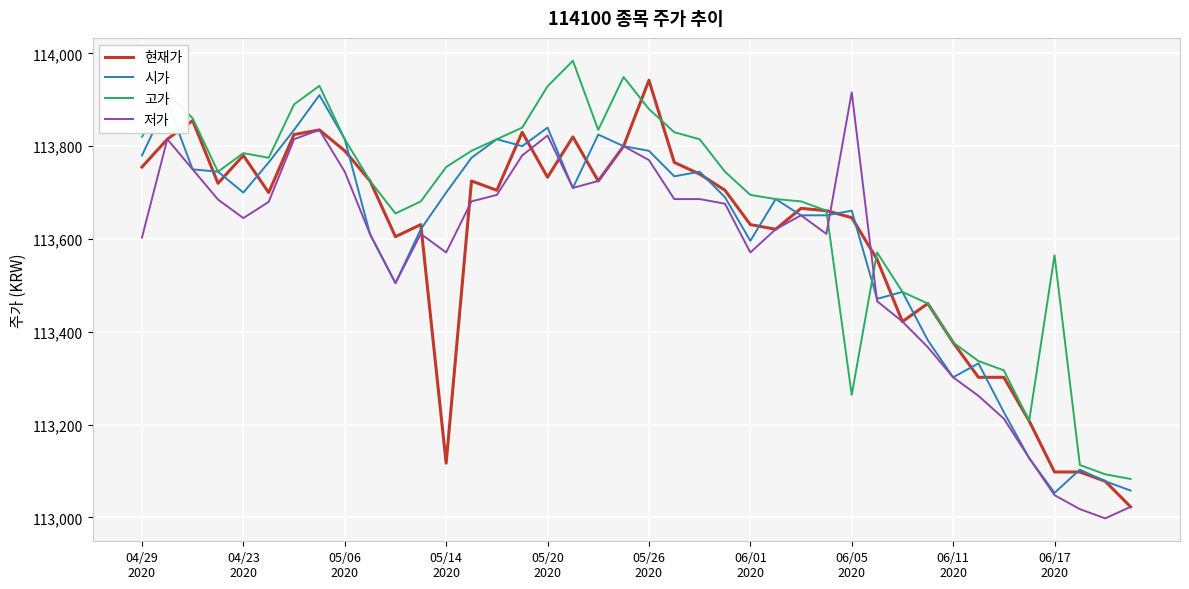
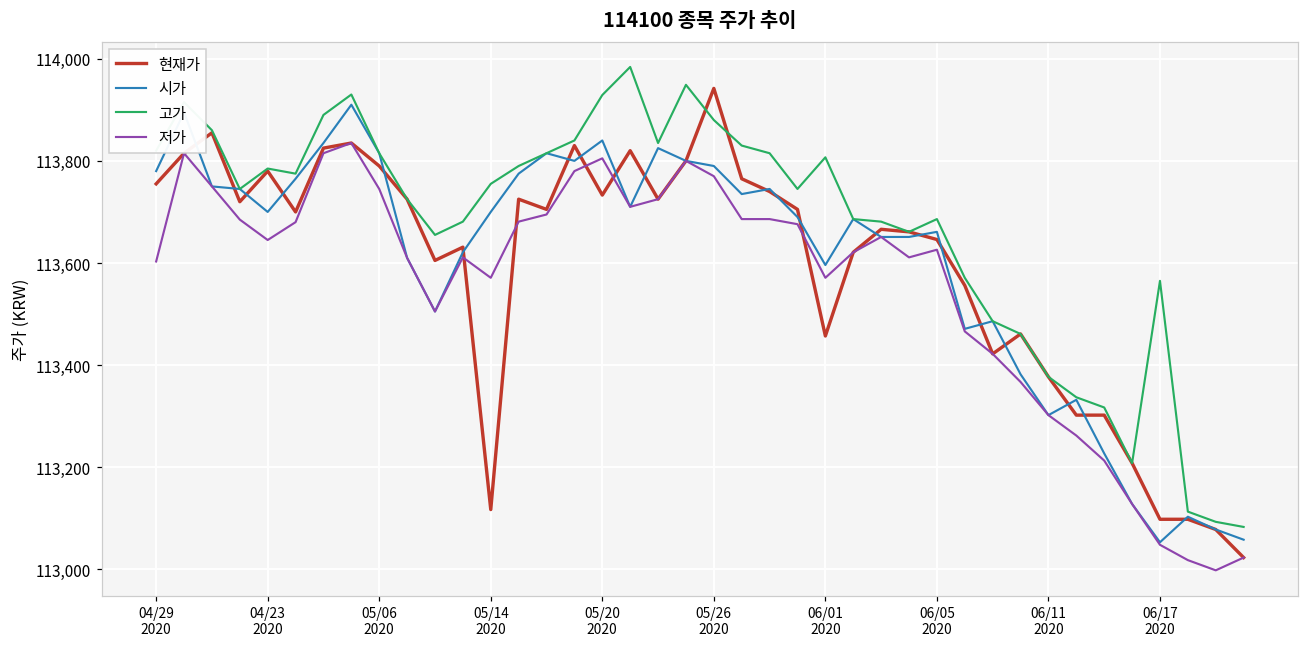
저가, 05/20 2020: 113,820 -> 113,810
현재가, 06/01 2020: 113,630 -> 113,460
고가, 06/01 2020: 113,700 -> 113,810
고가, 06/05 2020: 113,260 -> 113,690
저가, 06/05 2020: 113,920 -> 113,630
